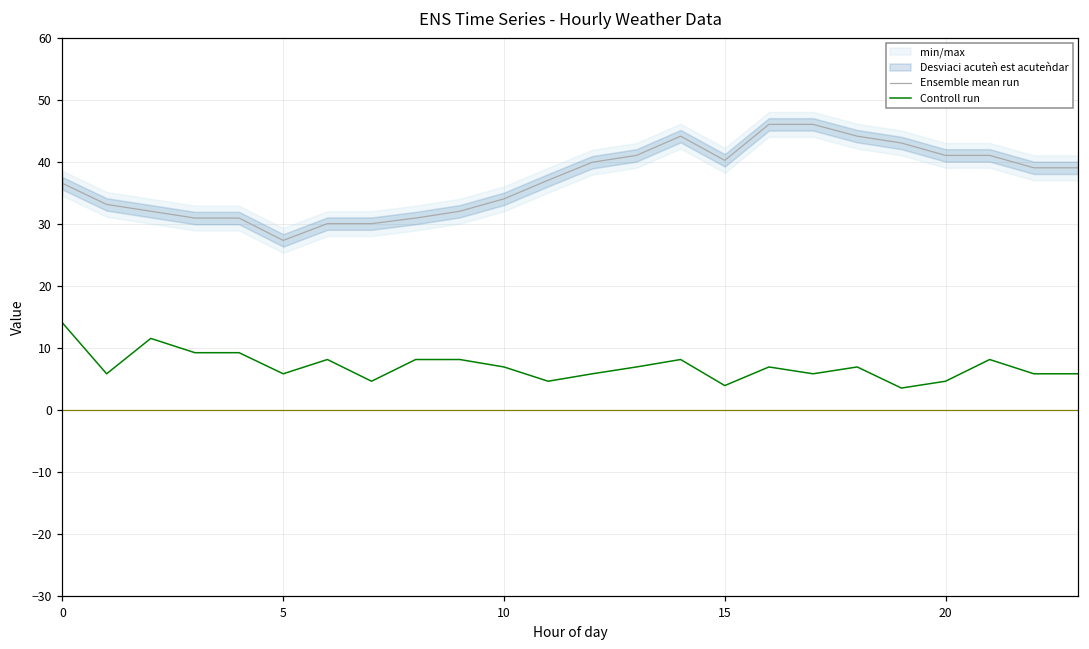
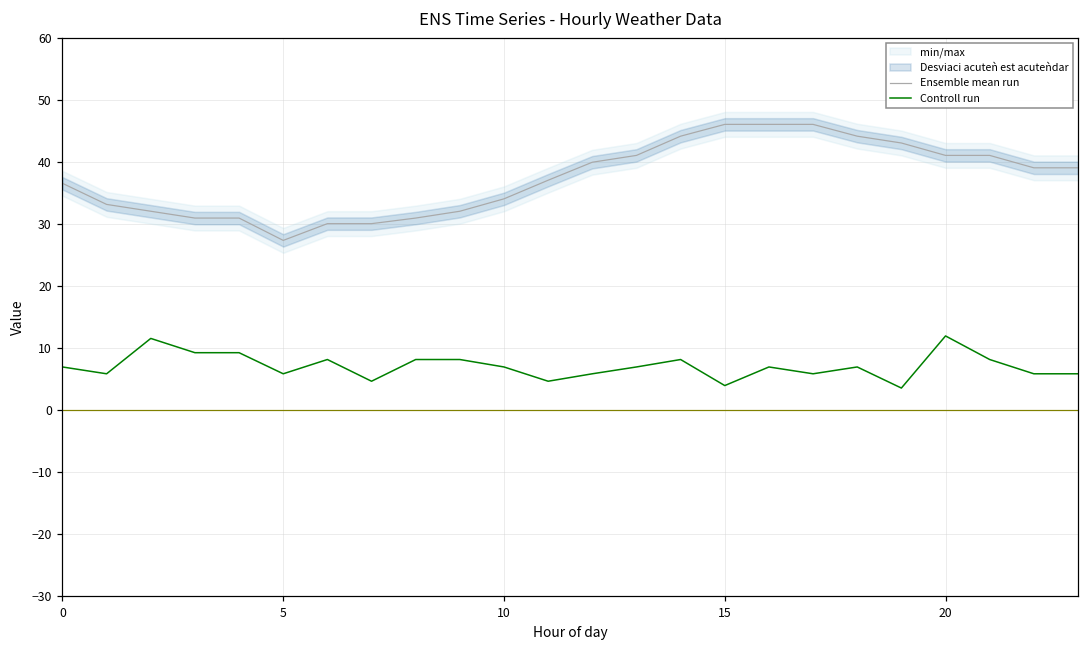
Controll run, 0: 14 -> 7
Ensemble mean run, 15: 40 -> 46
Controll run, 20: 5 -> 12
